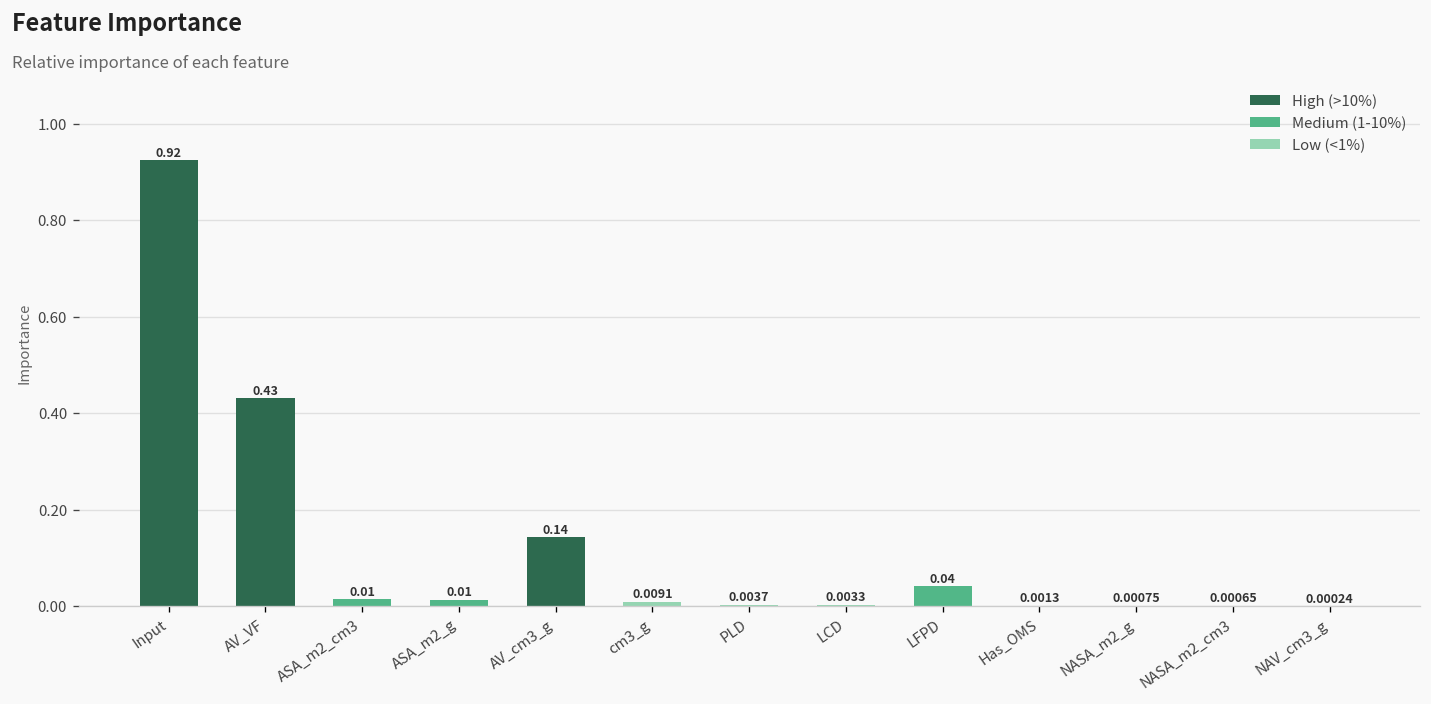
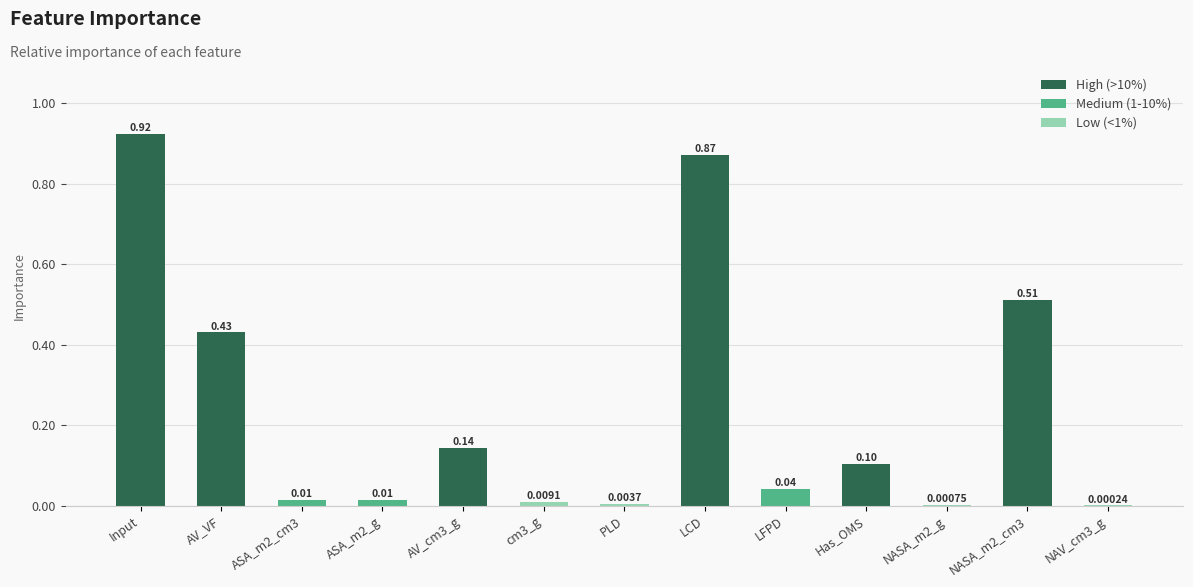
LCD: 0.0033 -> 0.87
Has_OMS: 0.0013 -> 0.10
NASA_m2_cm3: 0.00065 -> 0.51
